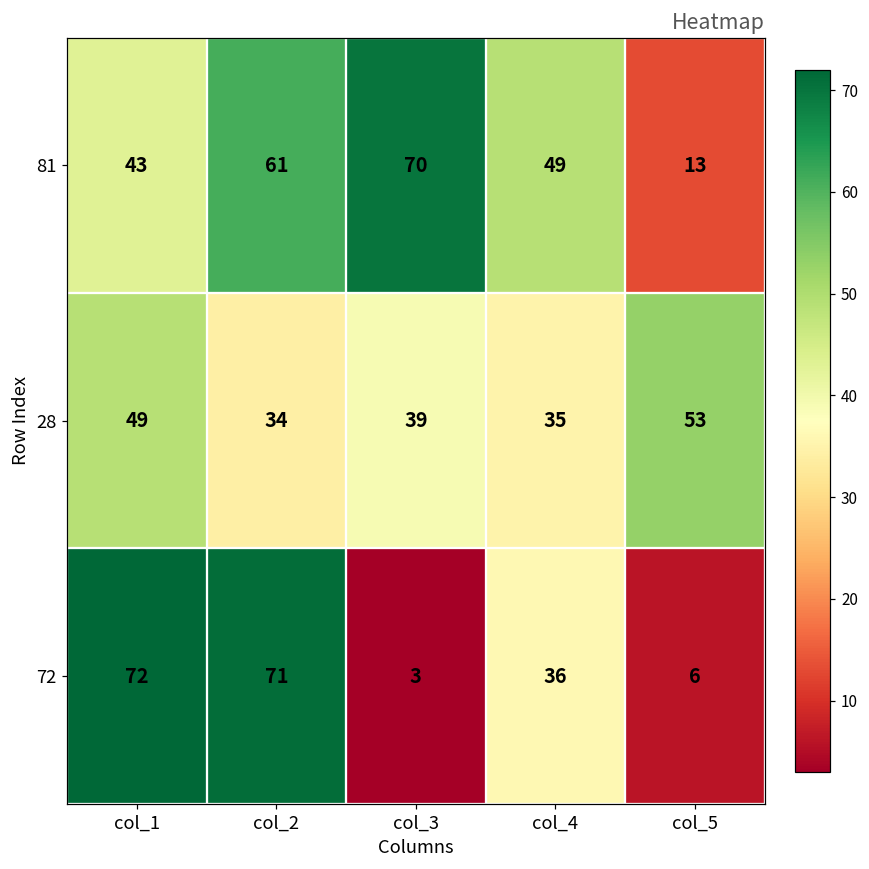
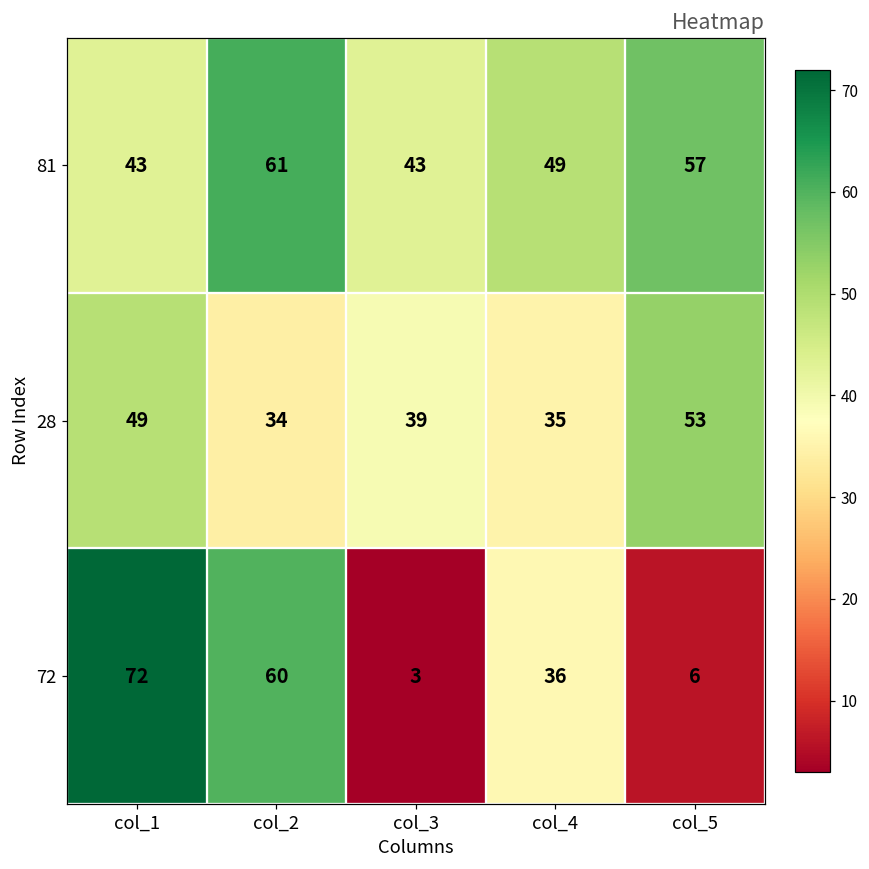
81, col_3: 70 -> 43
81, col_5: 13 -> 57
72, col_2: 71 -> 60
